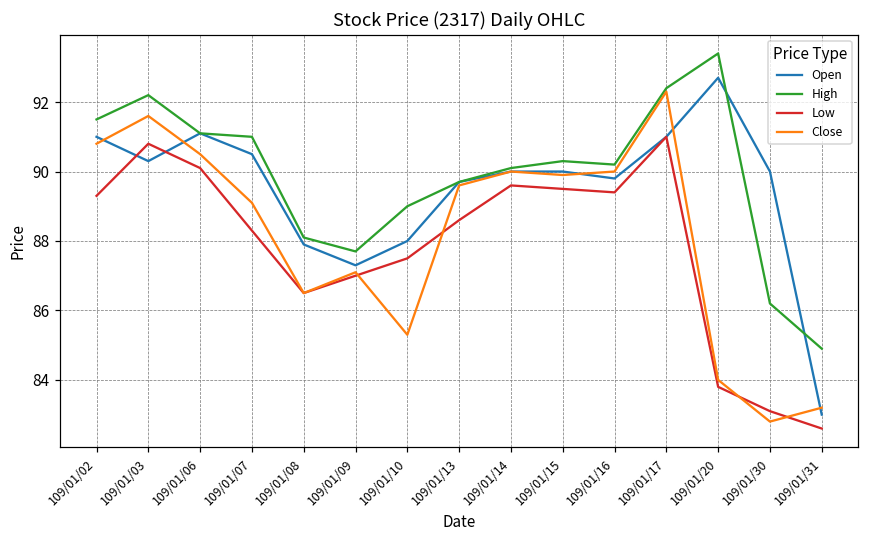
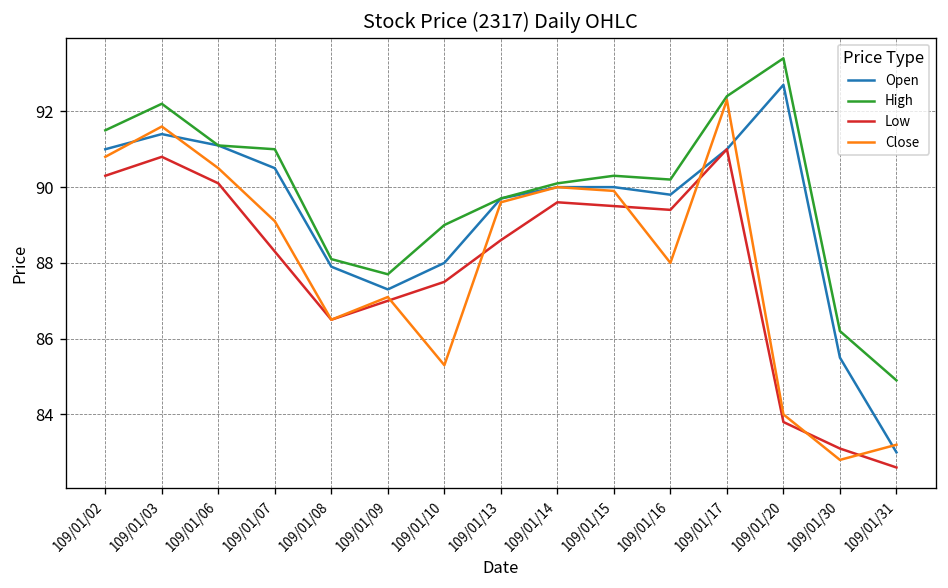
Low, 109/01/02: 89.3 -> 90.3
Open, 109/01/03: 90.3 -> 91.4
Close, 109/01/16: 90 -> 88
Open, 109/01/30: 90.0 -> 85.5
